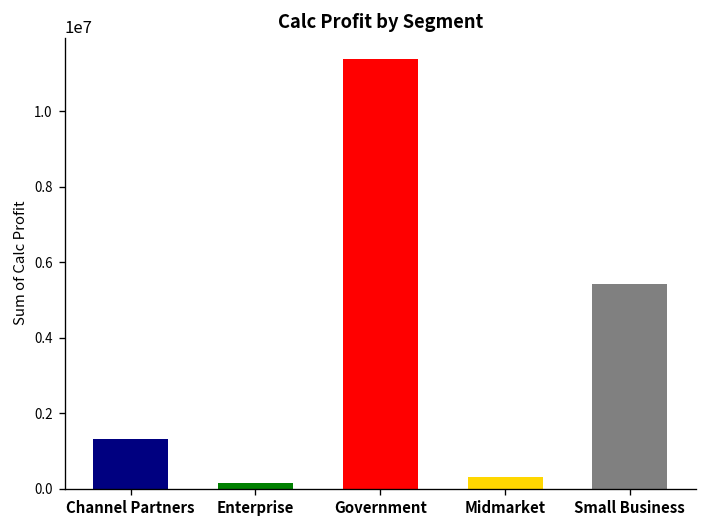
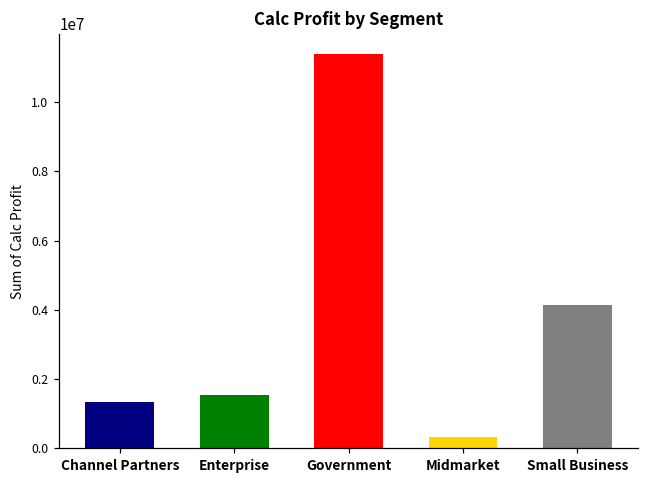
Enterprise: 200000 -> 1500000
Small Business: 5400000 -> 4100000
